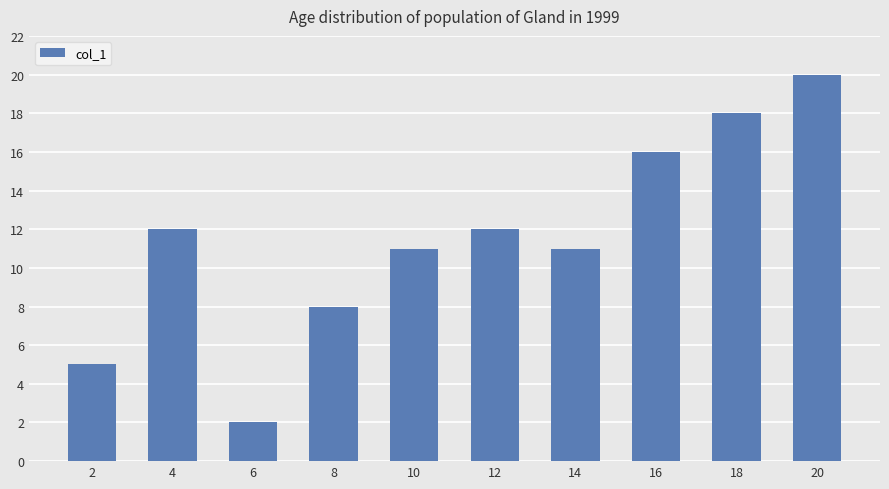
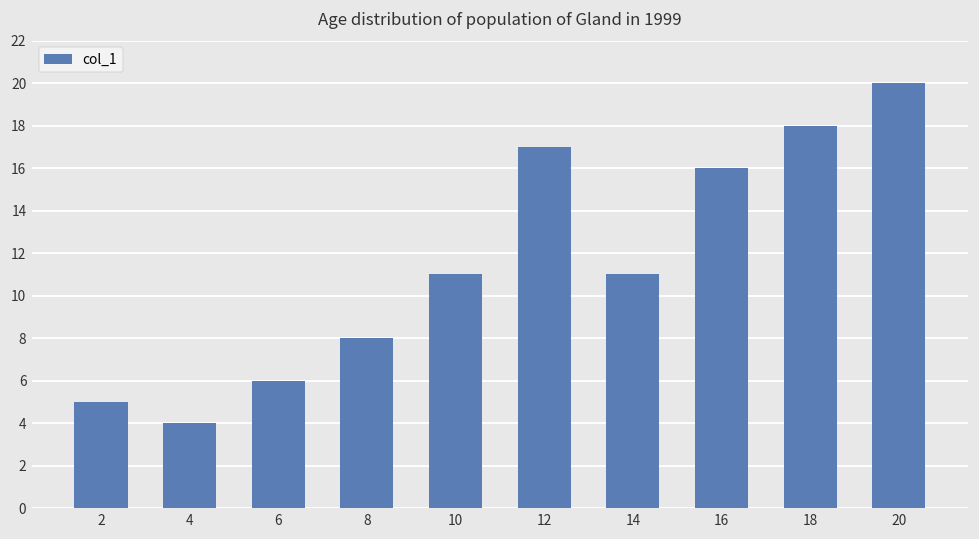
4: 12 -> 4
6: 2 -> 6
12: 12 -> 17
